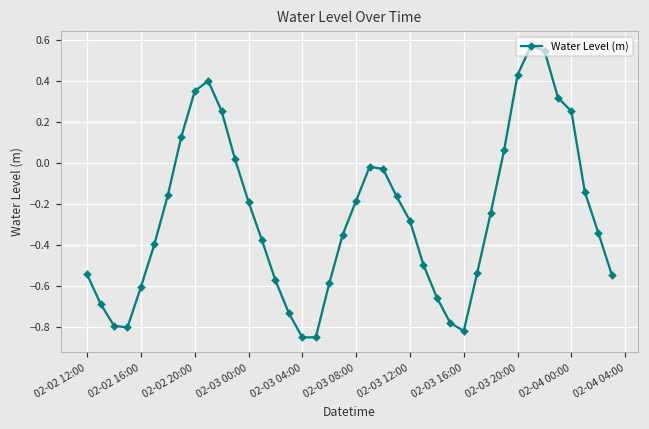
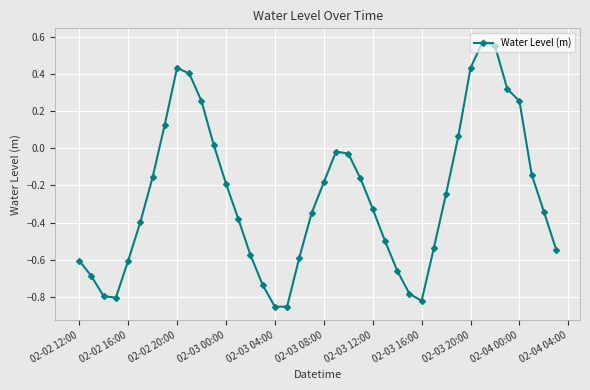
02-02 12:00: -0.54 -> -0.60
02-02 20:00: 0.35 -> 0.43
02-03 12:00: -0.28 -> -0.33
